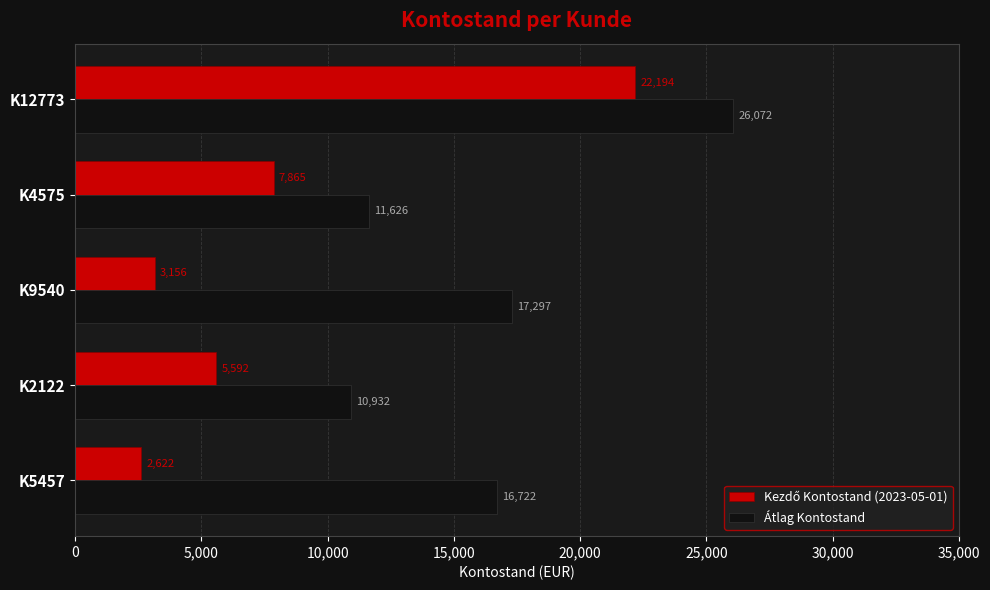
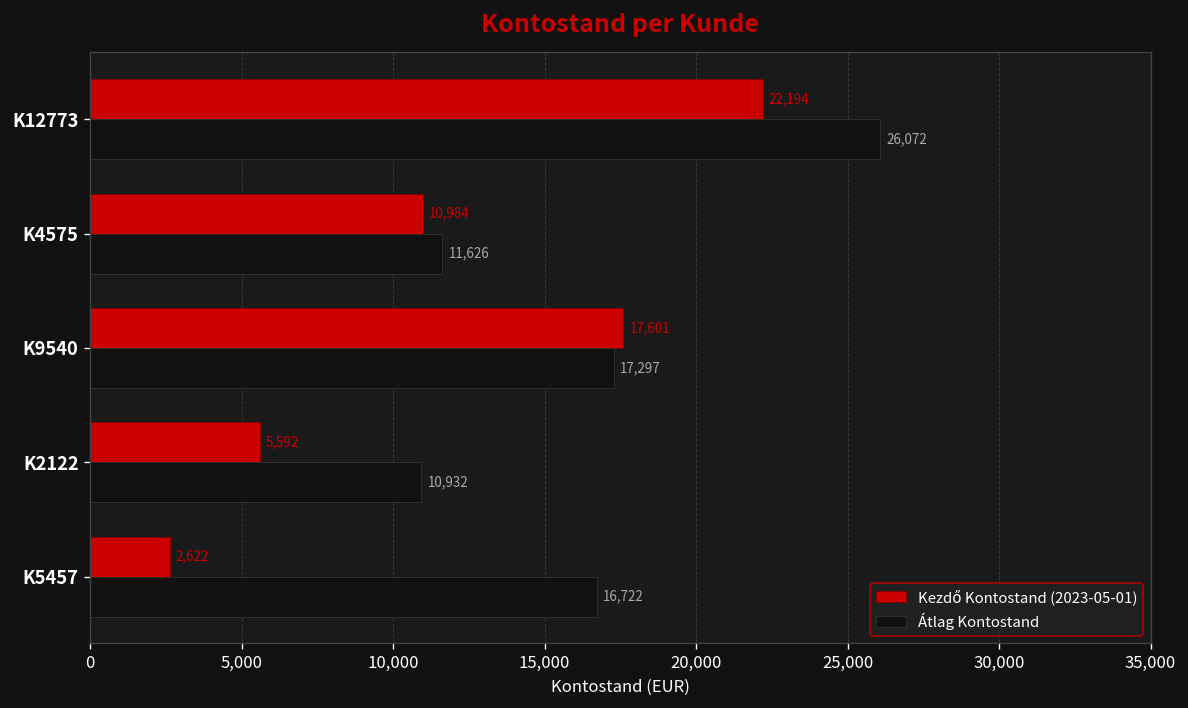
Kezdő Kontostand (2023-05-01), K4575: 7,865 -> 10,984
Kezdő Kontostand (2023-05-01), K9540: 3,156 -> 17,601
